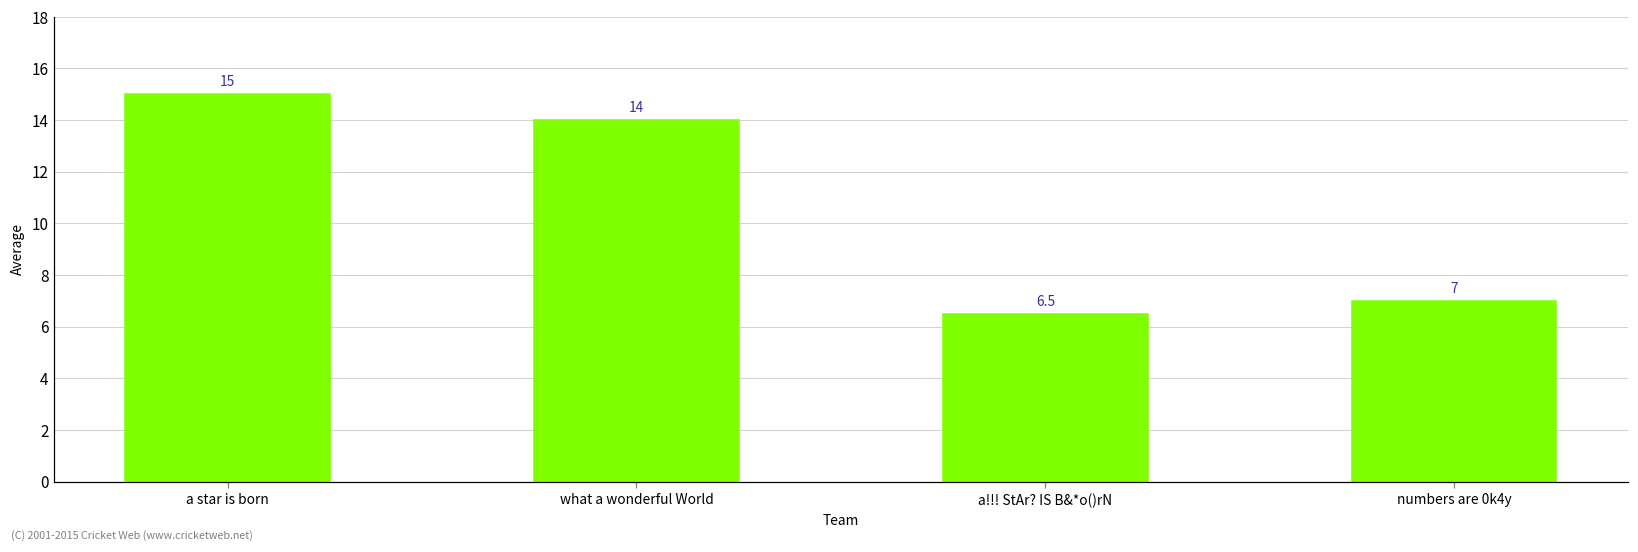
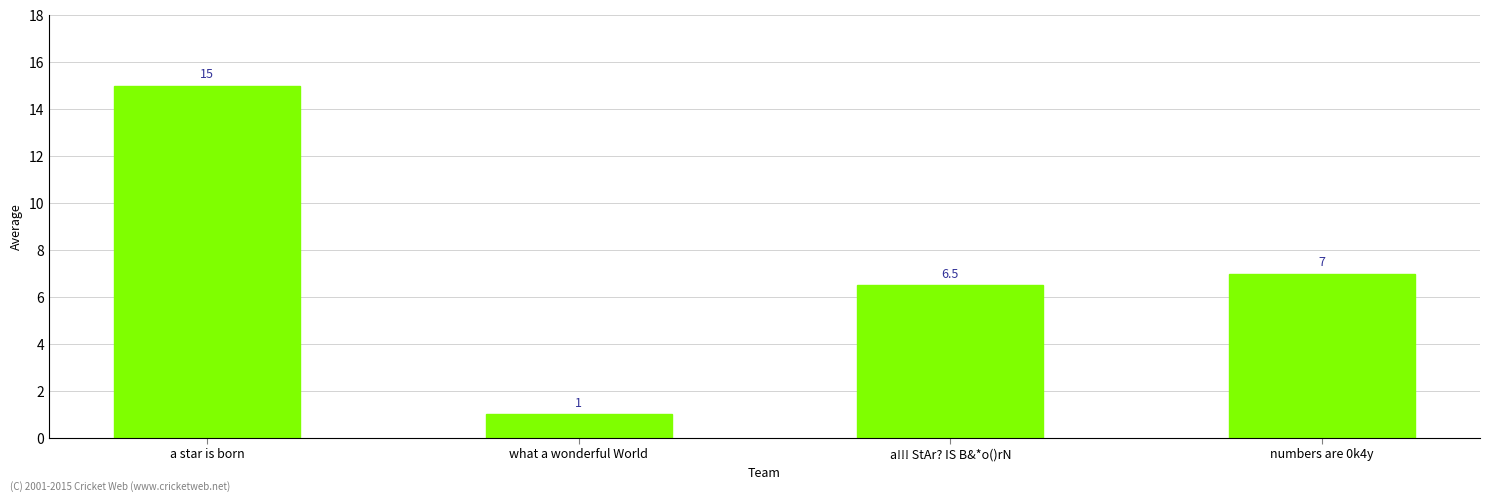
what a wonderful World: 14 -> 1
